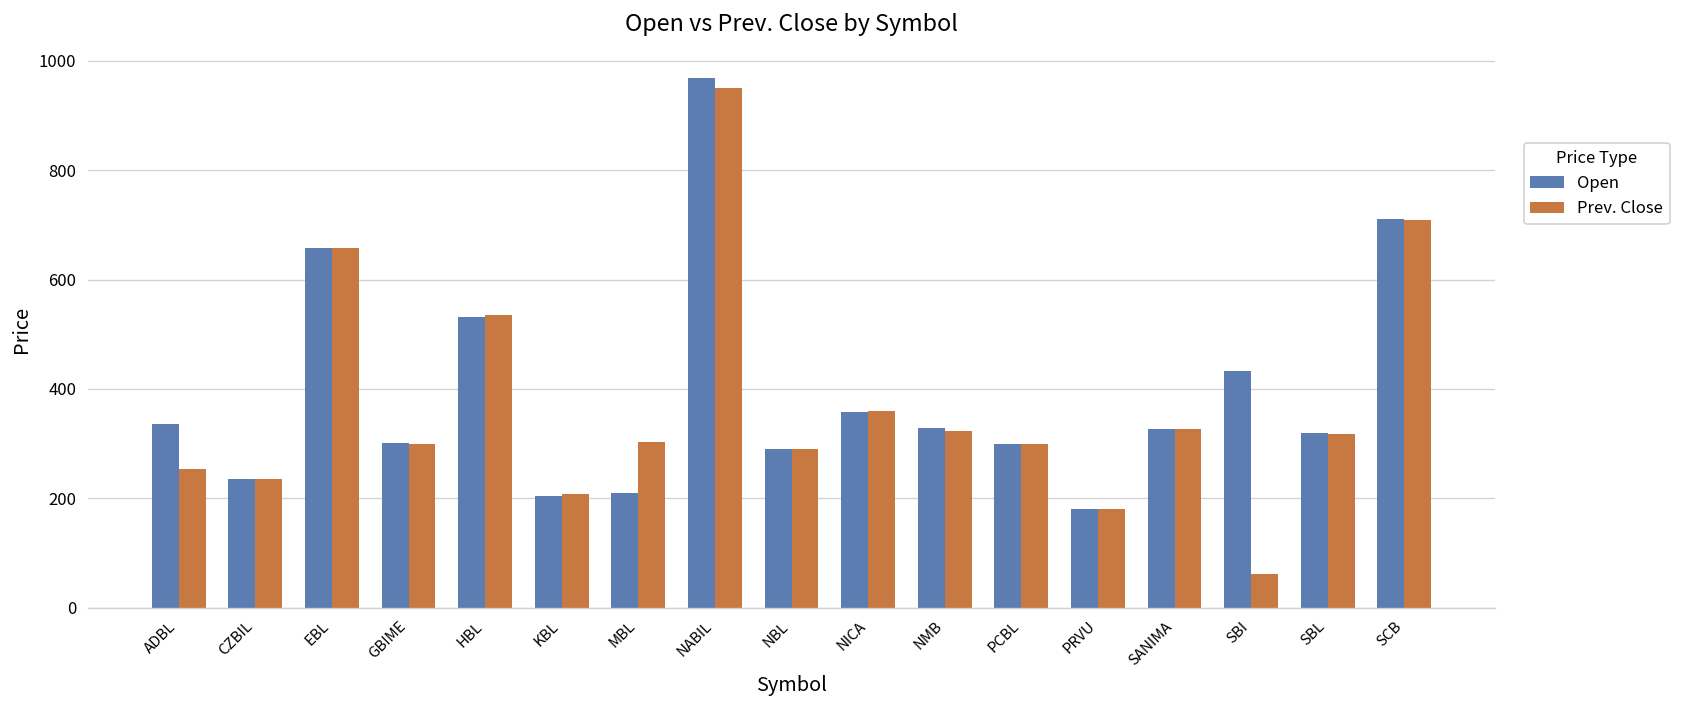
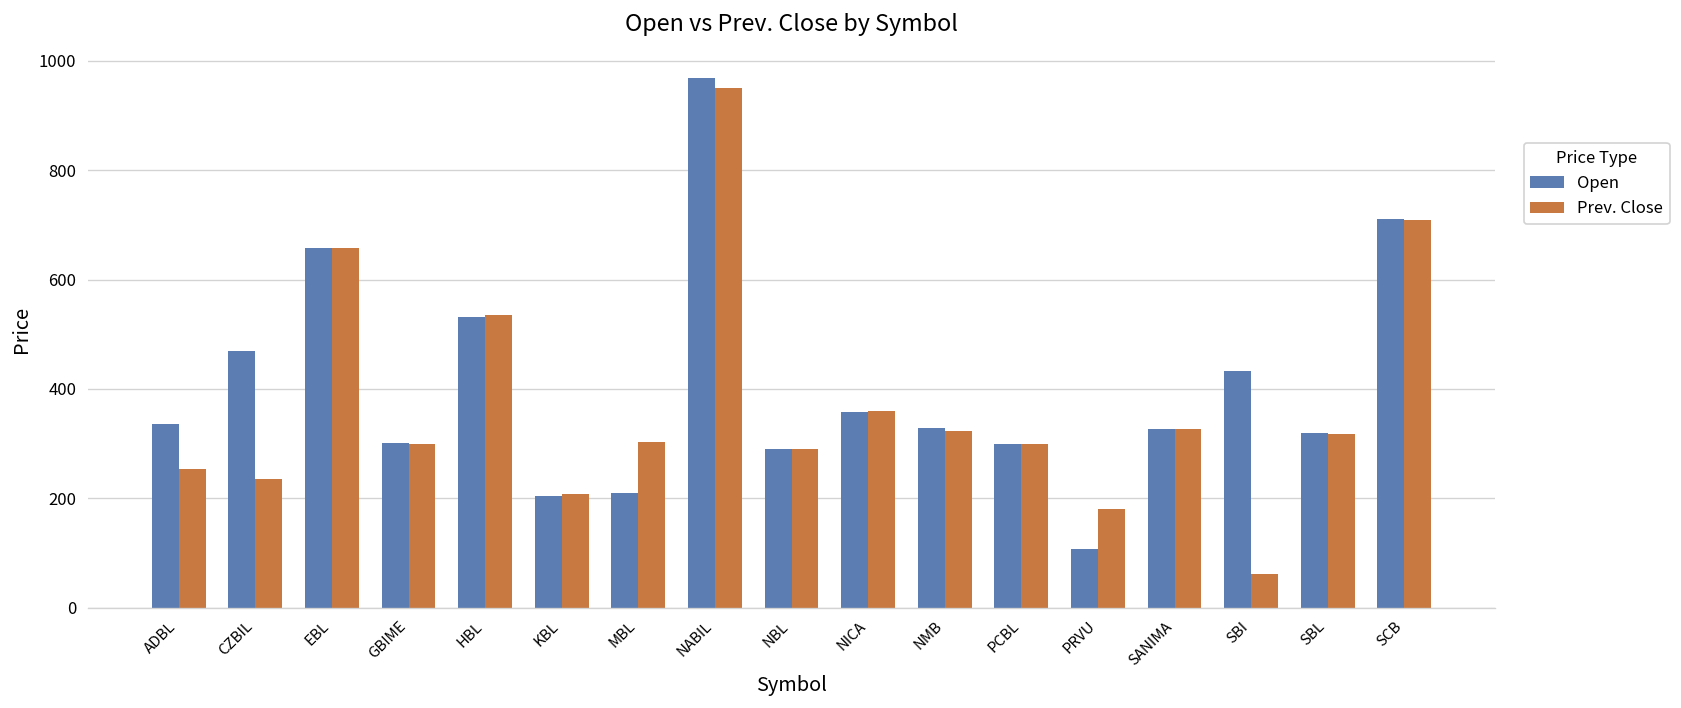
Open, CZBIL: 240 -> 470
Open, PRVU: 180 -> 110
